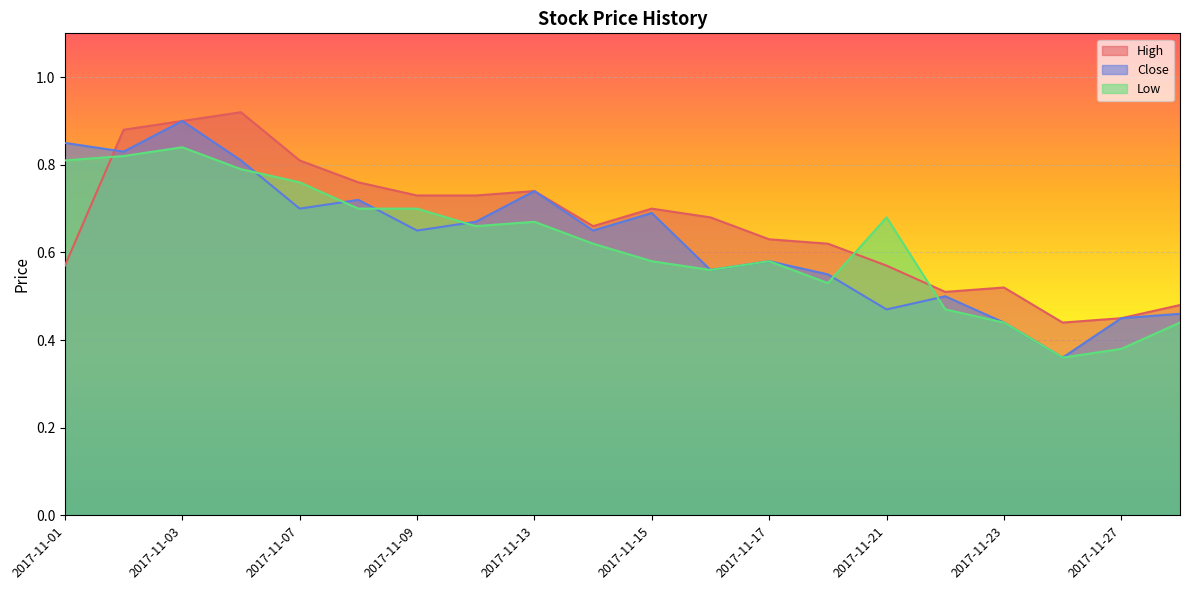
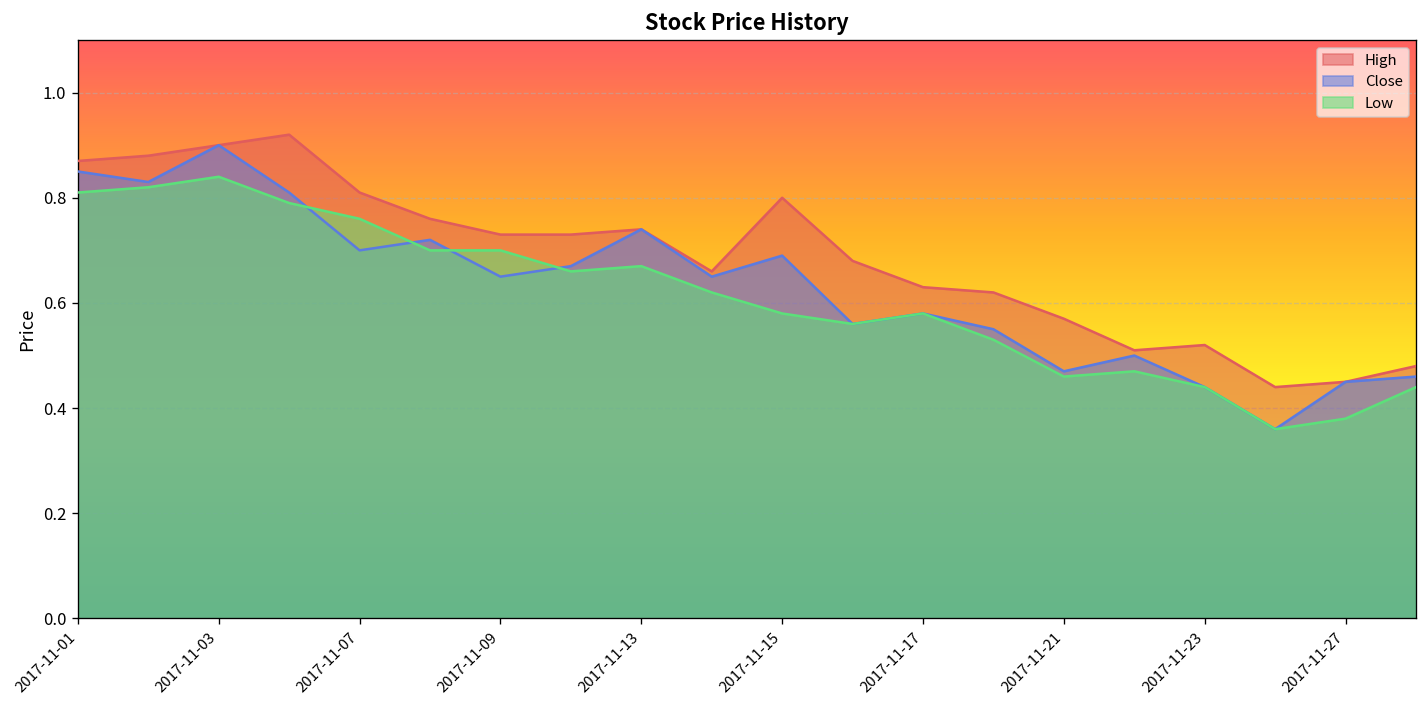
High, 2017-11-01: 0.57 -> 0.87
High, 2017-11-15: 0.7 -> 0.8
Low, 2017-11-21: 0.68 -> 0.46
